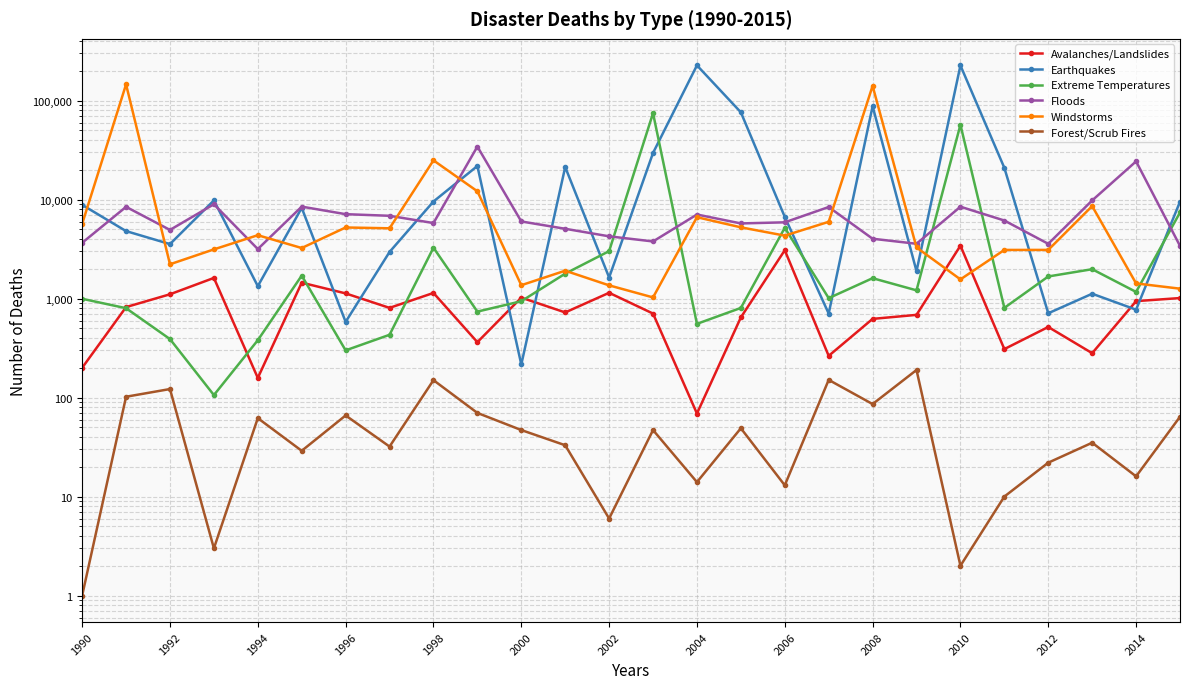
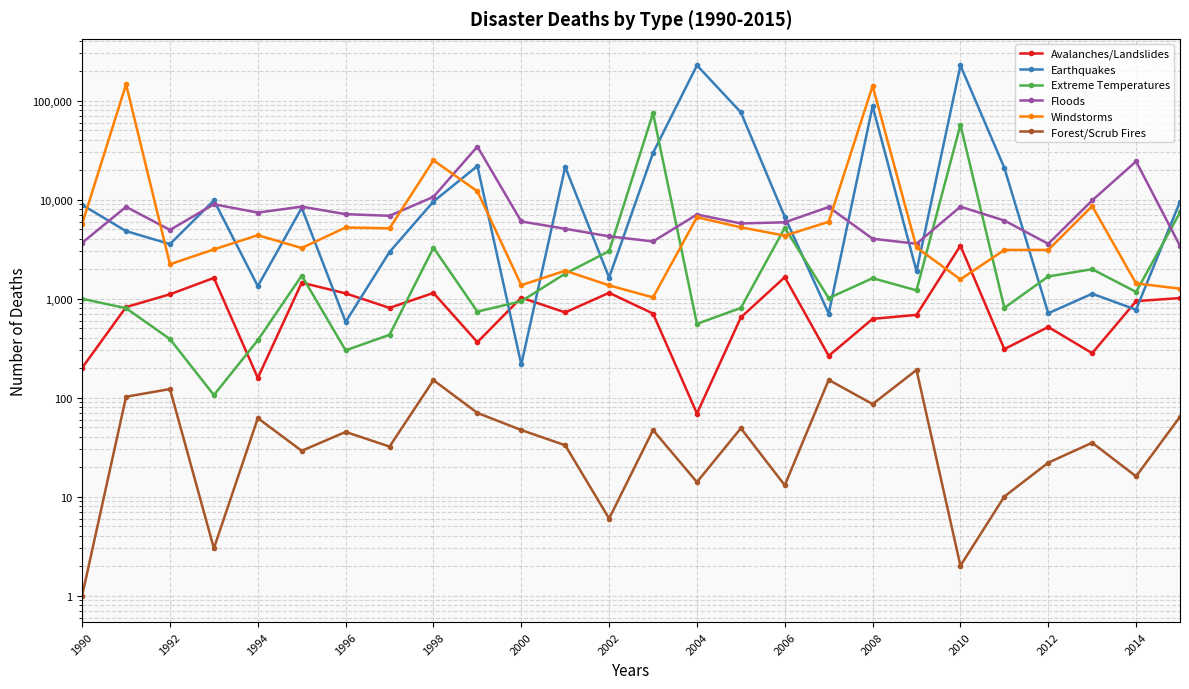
Floods, 1994: 3,200 -> 7,000
Forest/Scrub Fires, 1996: 70 -> 50
Floods, 1998: 6,000 -> 11,000
Avalanches/Landslides, 2006: 3,100 -> 1,600
